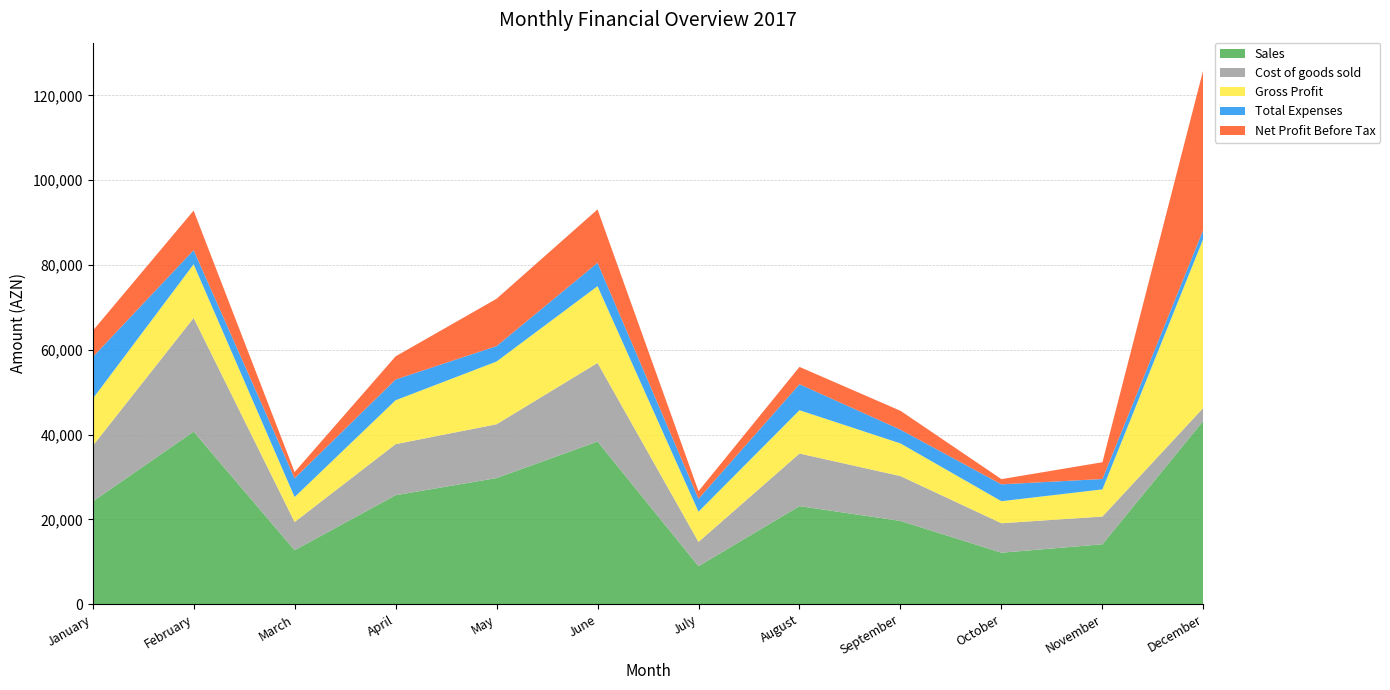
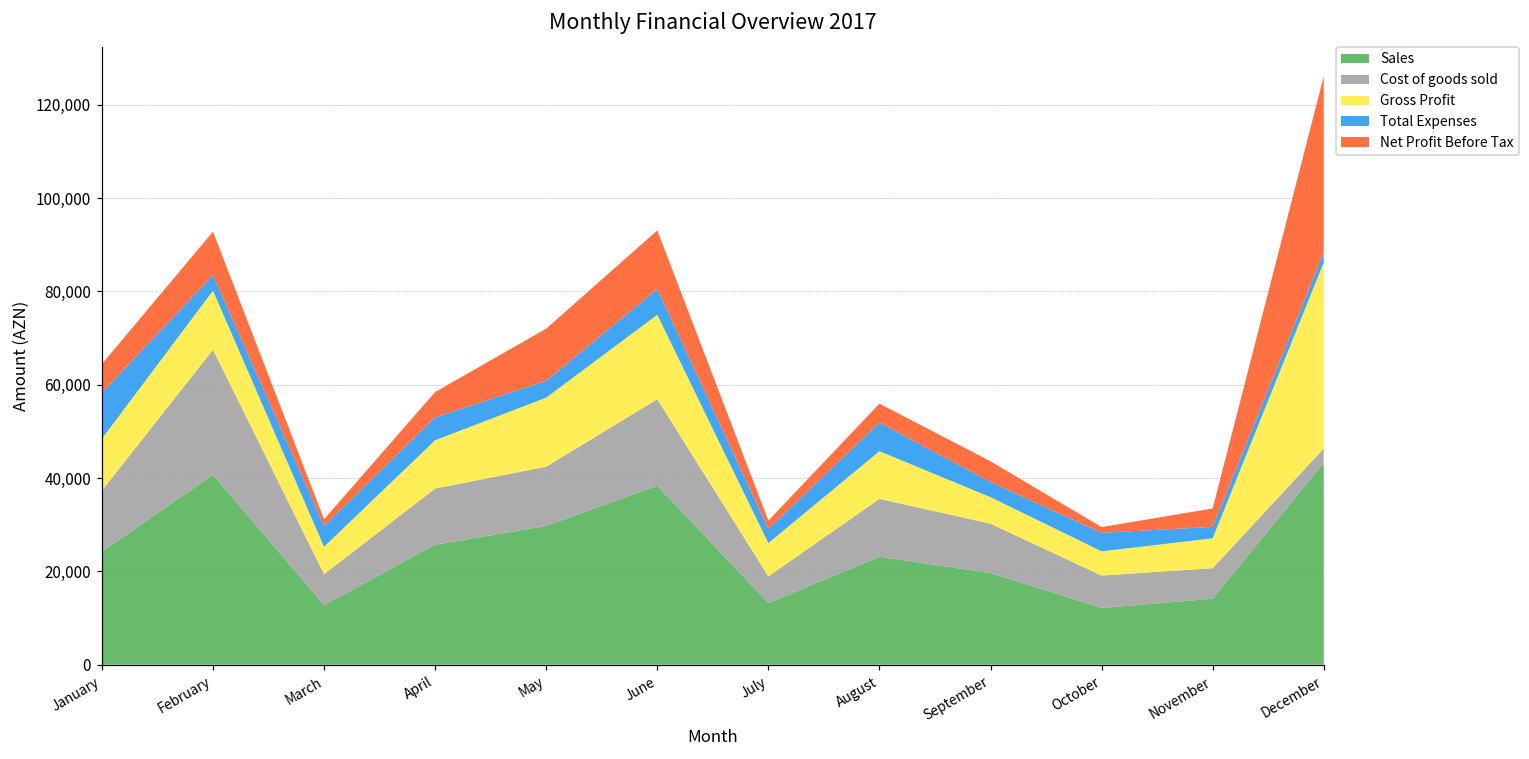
Sales, July: 9,000 -> 13,000
Gross Profit, September: 8,000 -> 6,000
